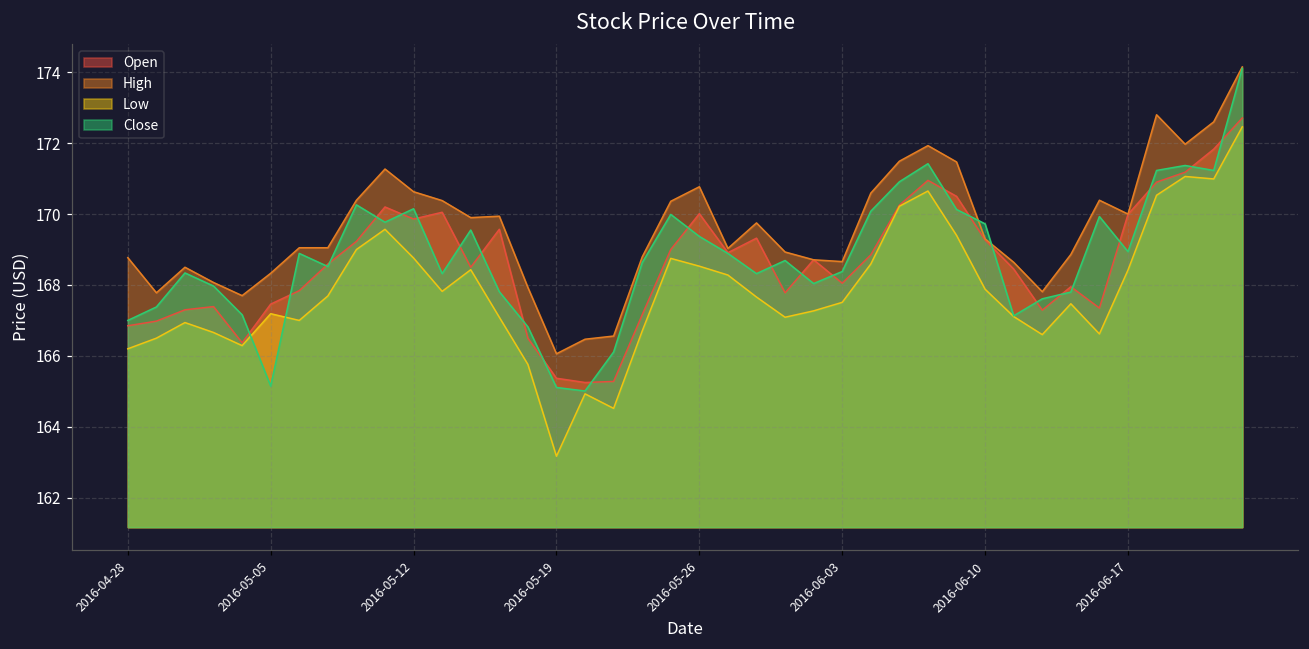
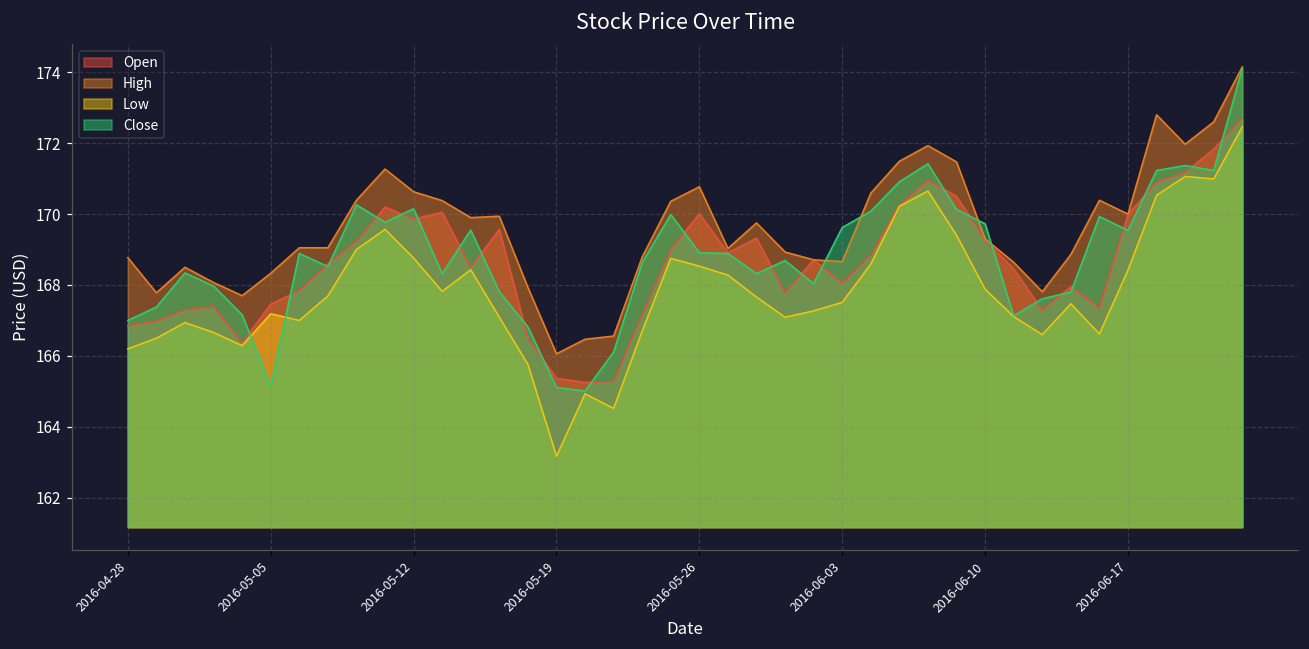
Close, 2016-05-26: 169.4 -> 168.9
Close, 2016-06-03: 168.4 -> 169.6
Close, 2016-06-17: 168.9 -> 169.5
